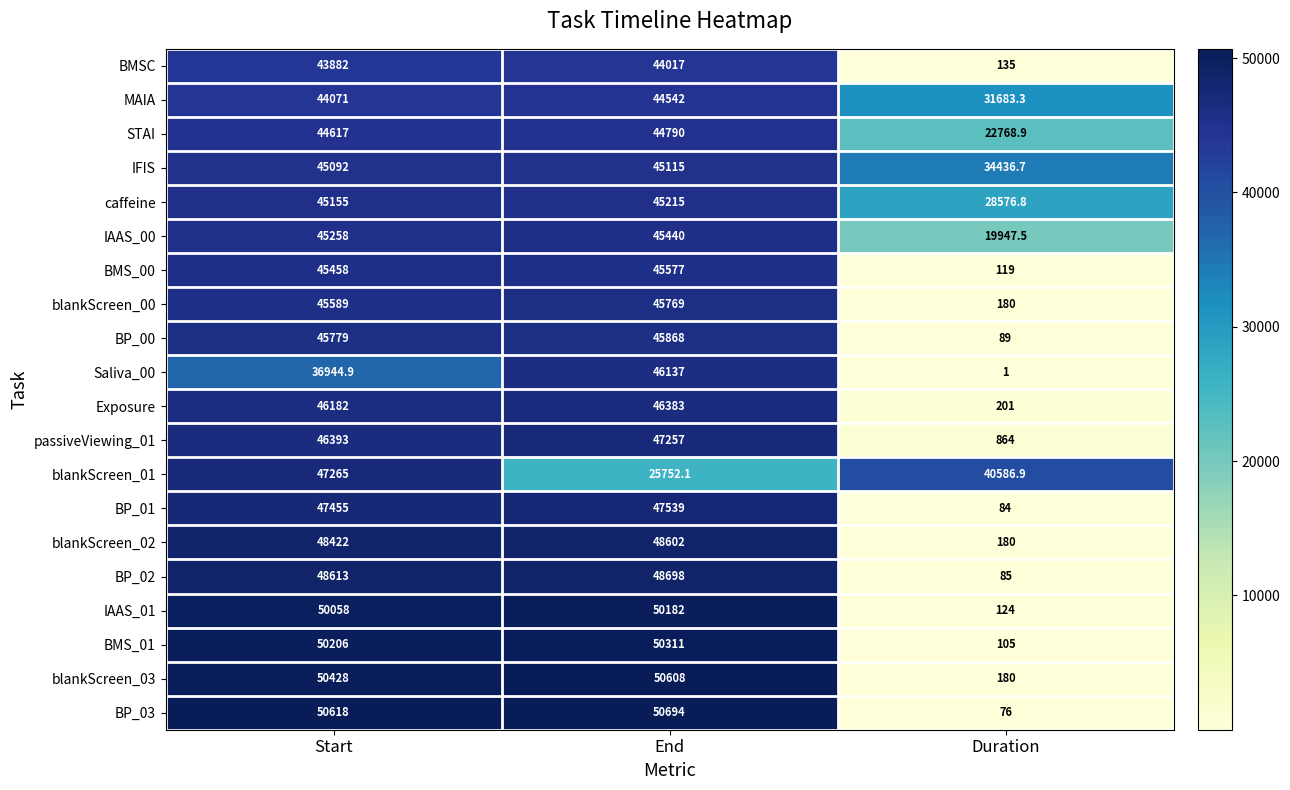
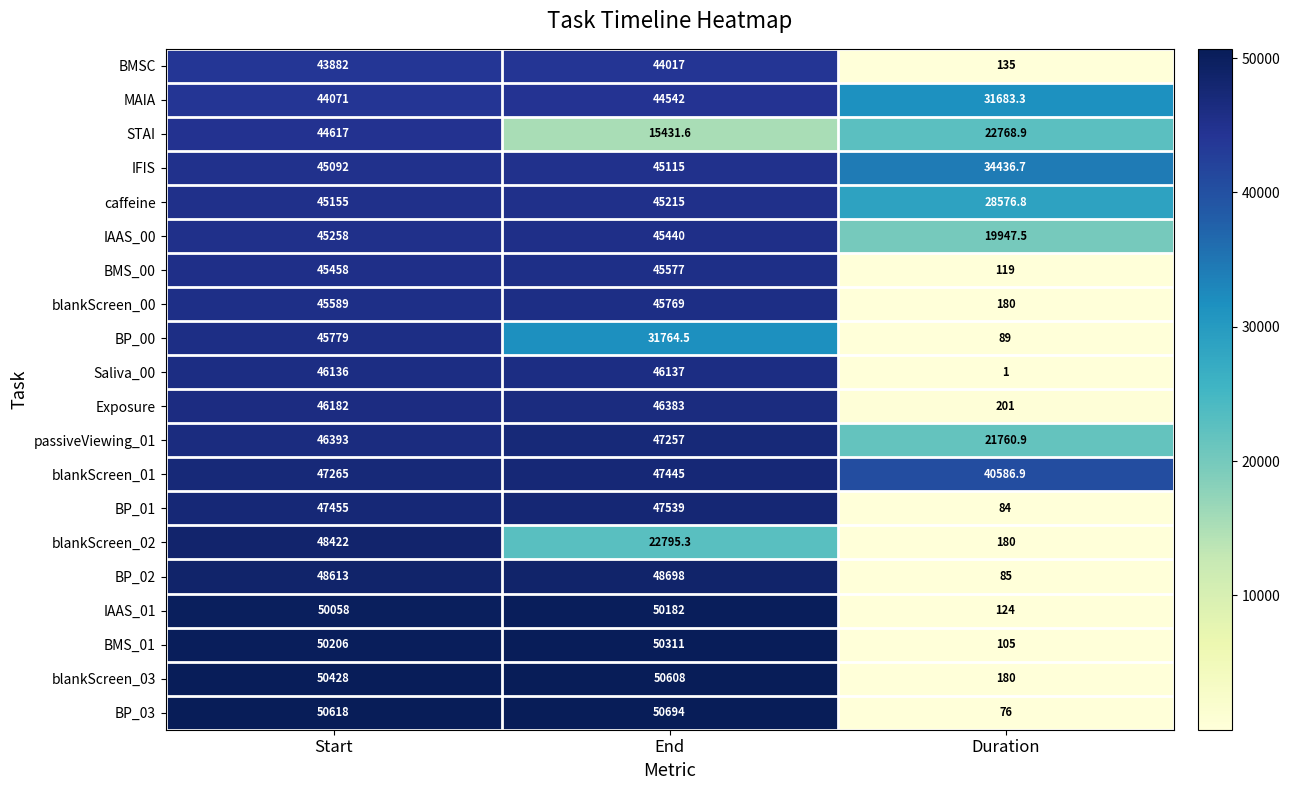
STAI, End: 44790 -> 15431.6
BP_00, End: 45868 -> 31764.5
Saliva_00, Start: 36944.9 -> 46136
passiveViewing_01, Duration: 864 -> 21760.9
blankScreen_01, End: 25752.1 -> 47445
blankScreen_02, End: 48602 -> 22795.3
